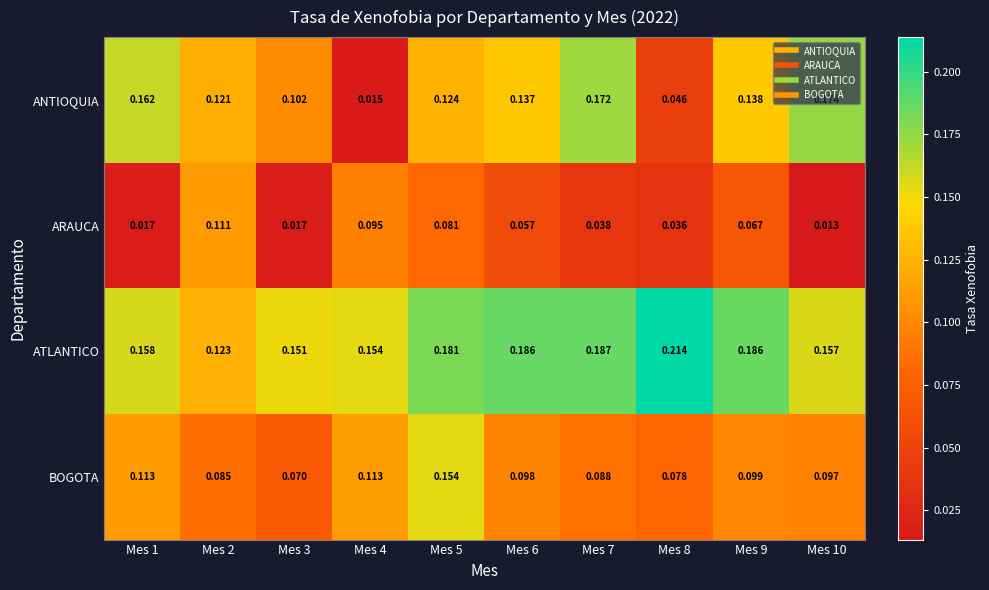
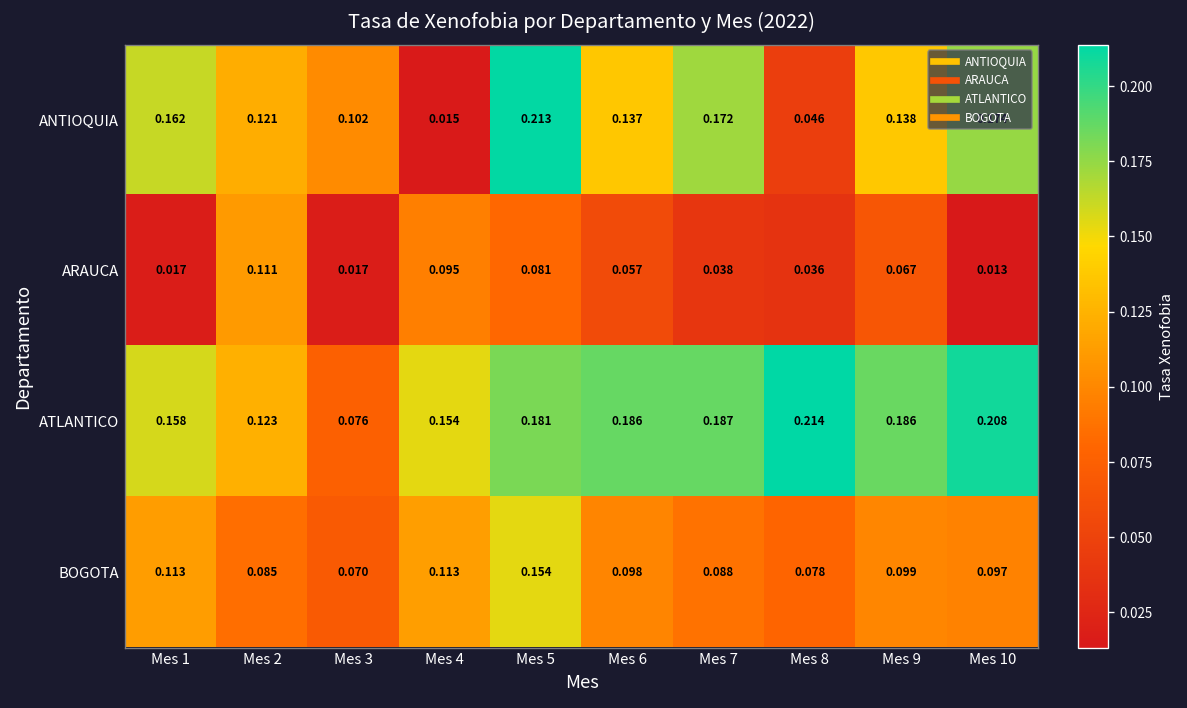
ANTIOQUIA, Mes 5: 0.124 -> 0.213
ATLANTICO, Mes 3: 0.151 -> 0.076
ATLANTICO, Mes 10: 0.157 -> 0.208
